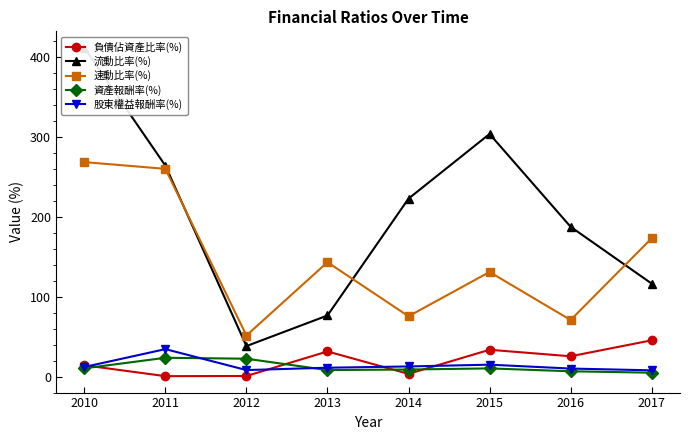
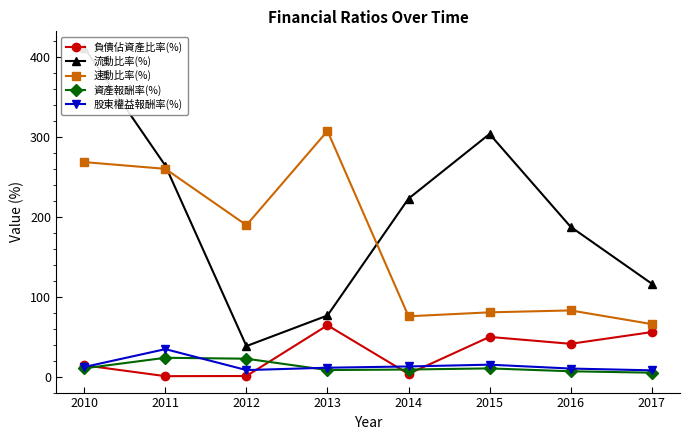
速動比率(%), 2012: 50 -> 190
負債佔資產比率(%), 2013: 30 -> 60
速動比率(%), 2013: 140 -> 310
負債佔資產比率(%), 2015: 30 -> 50
速動比率(%), 2015: 130 -> 80
負債佔資產比率(%), 2016: 30 -> 40
速動比率(%), 2016: 70 -> 80
負債佔資產比率(%), 2017: 50 -> 60
速動比率(%), 2017: 170 -> 70
